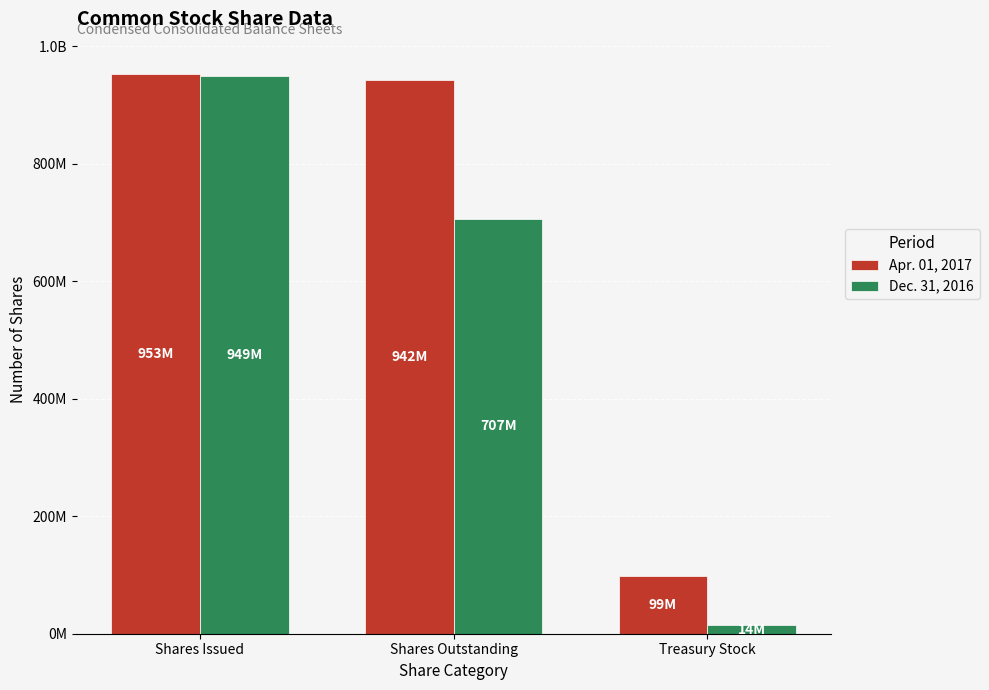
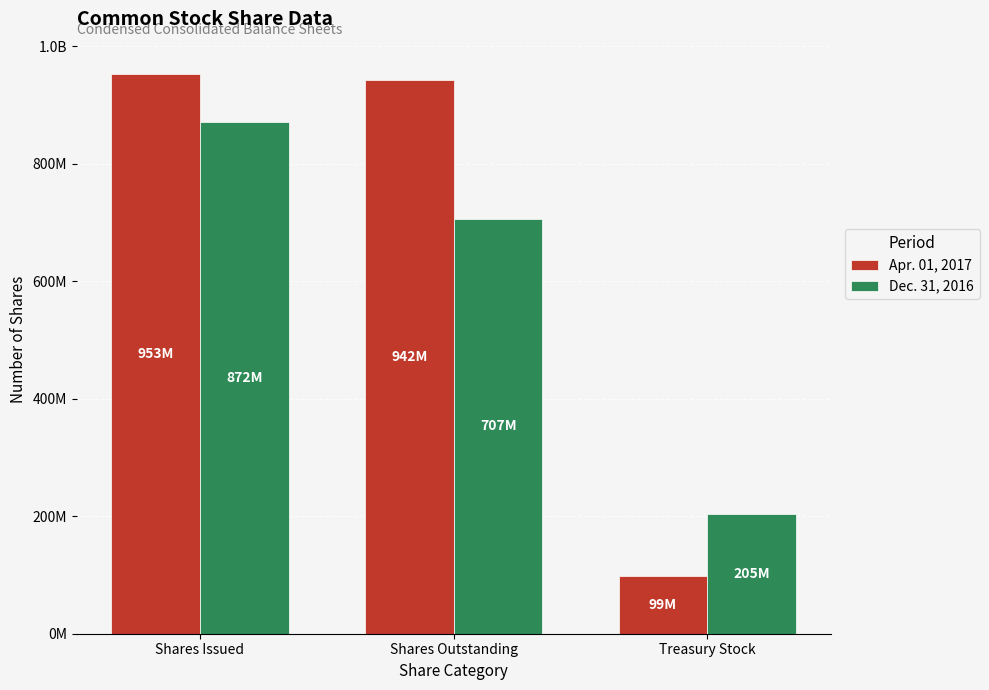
Dec. 31, 2016, Shares Issued: 949M -> 872M
Dec. 31, 2016, Treasury Stock: 10000000 -> 200000000
